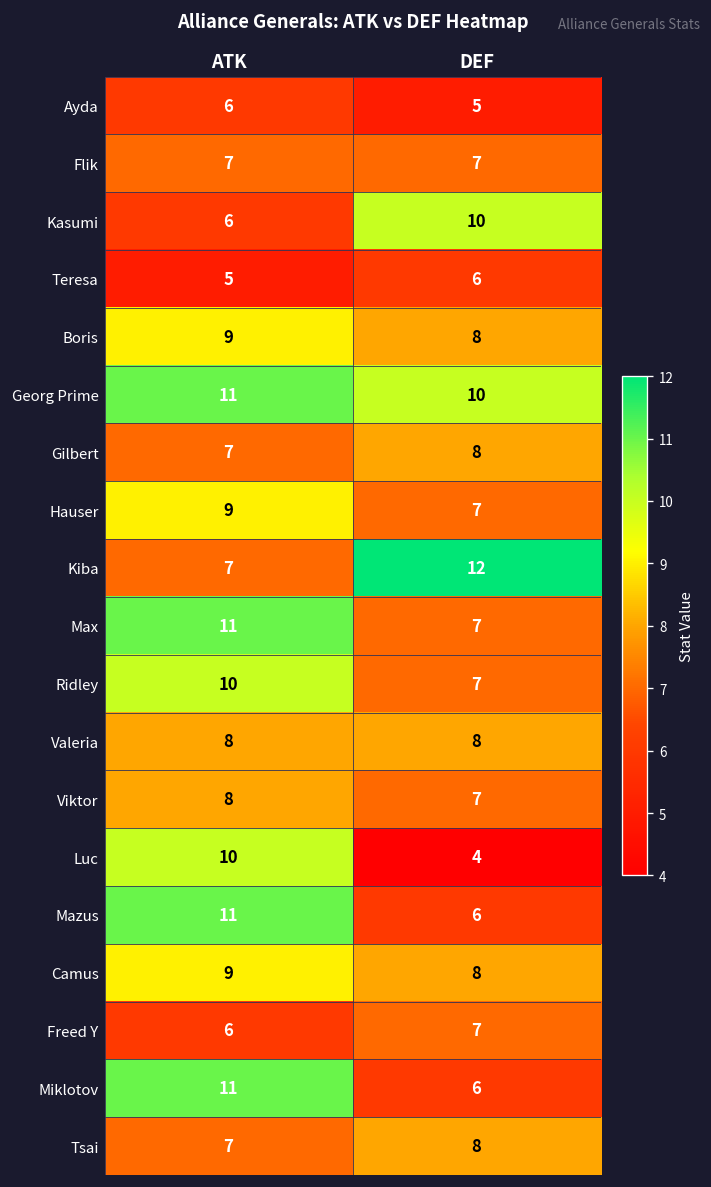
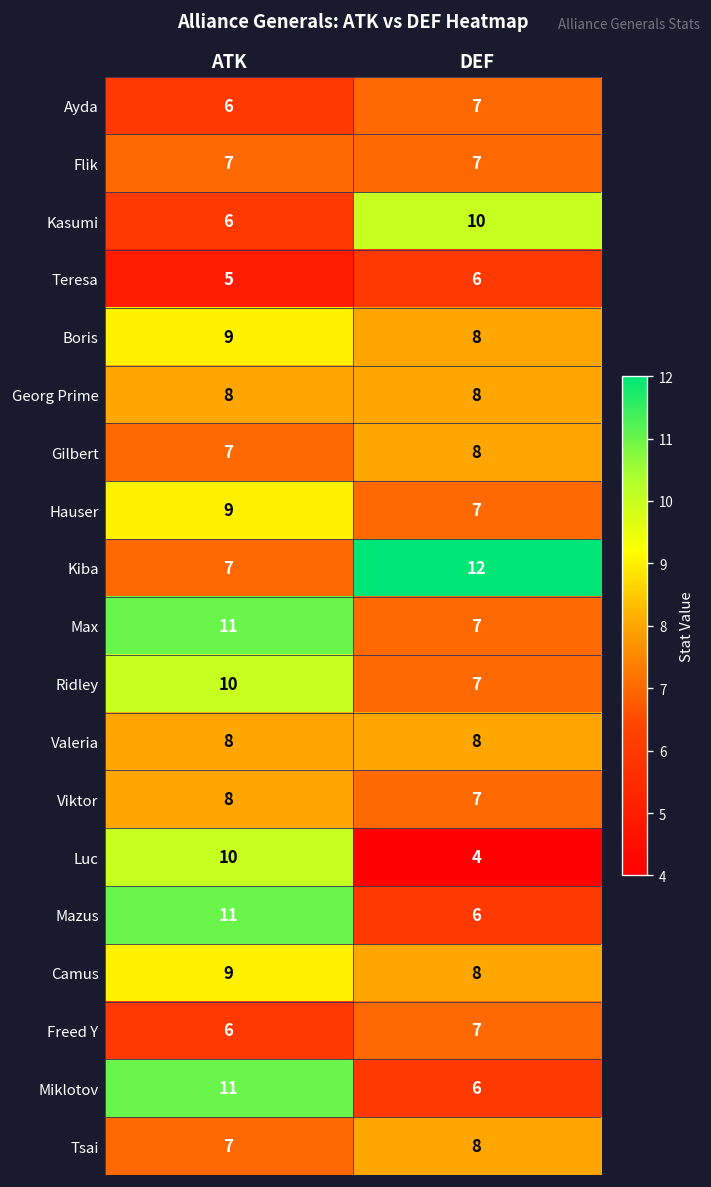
Ayda, DEF: 5 -> 7
Georg Prime, ATK: 11 -> 8
Georg Prime, DEF: 10 -> 8
